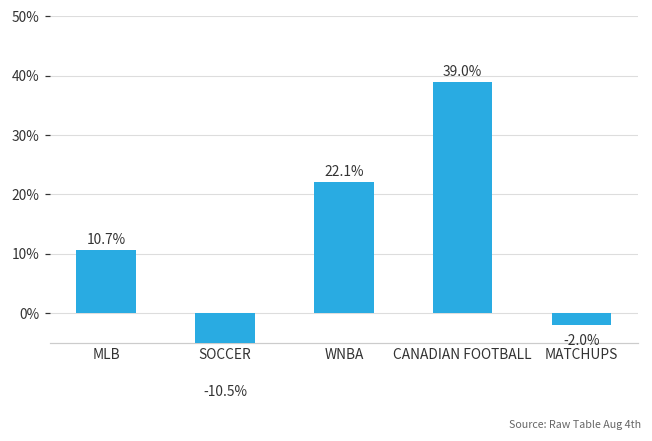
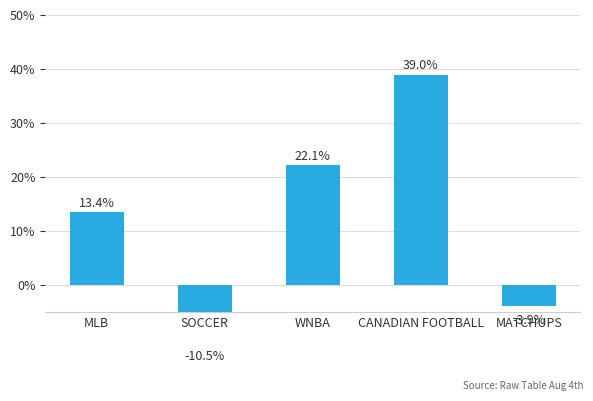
MLB: 10.7% -> 13.4%
MATCHUPS: -2.0% -> -3.9%
